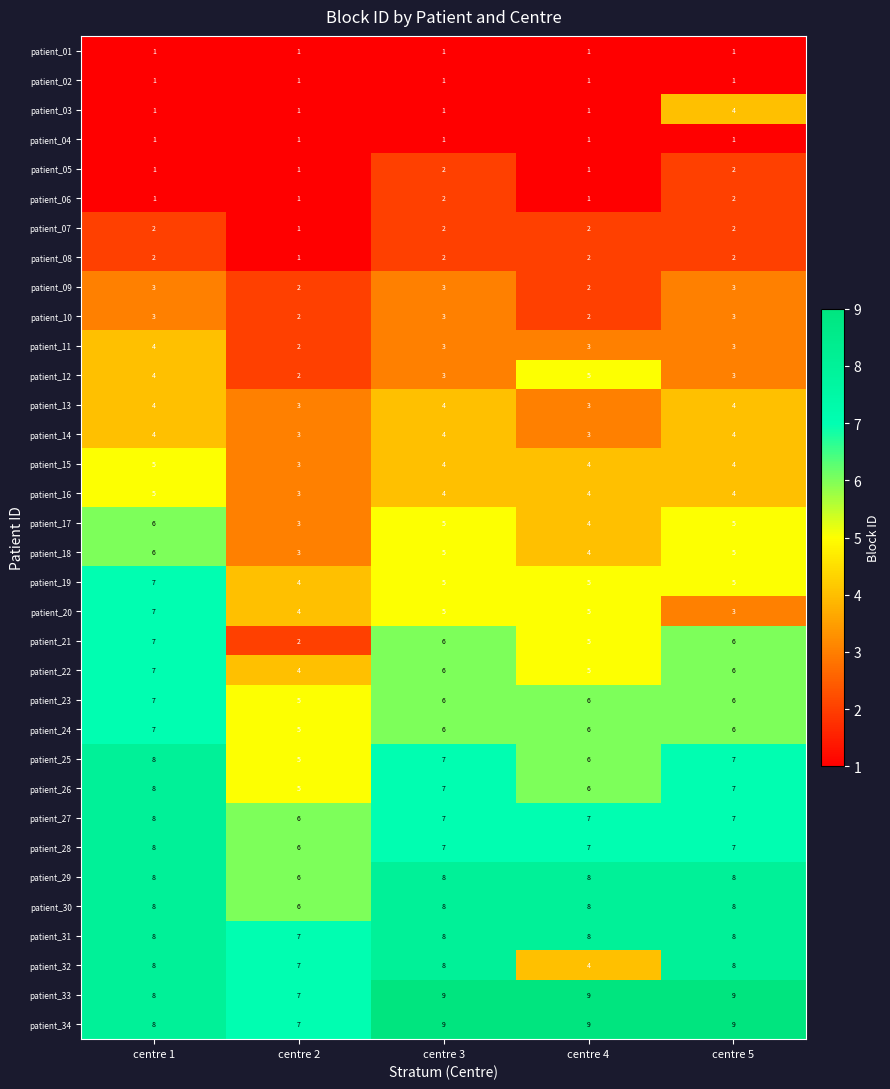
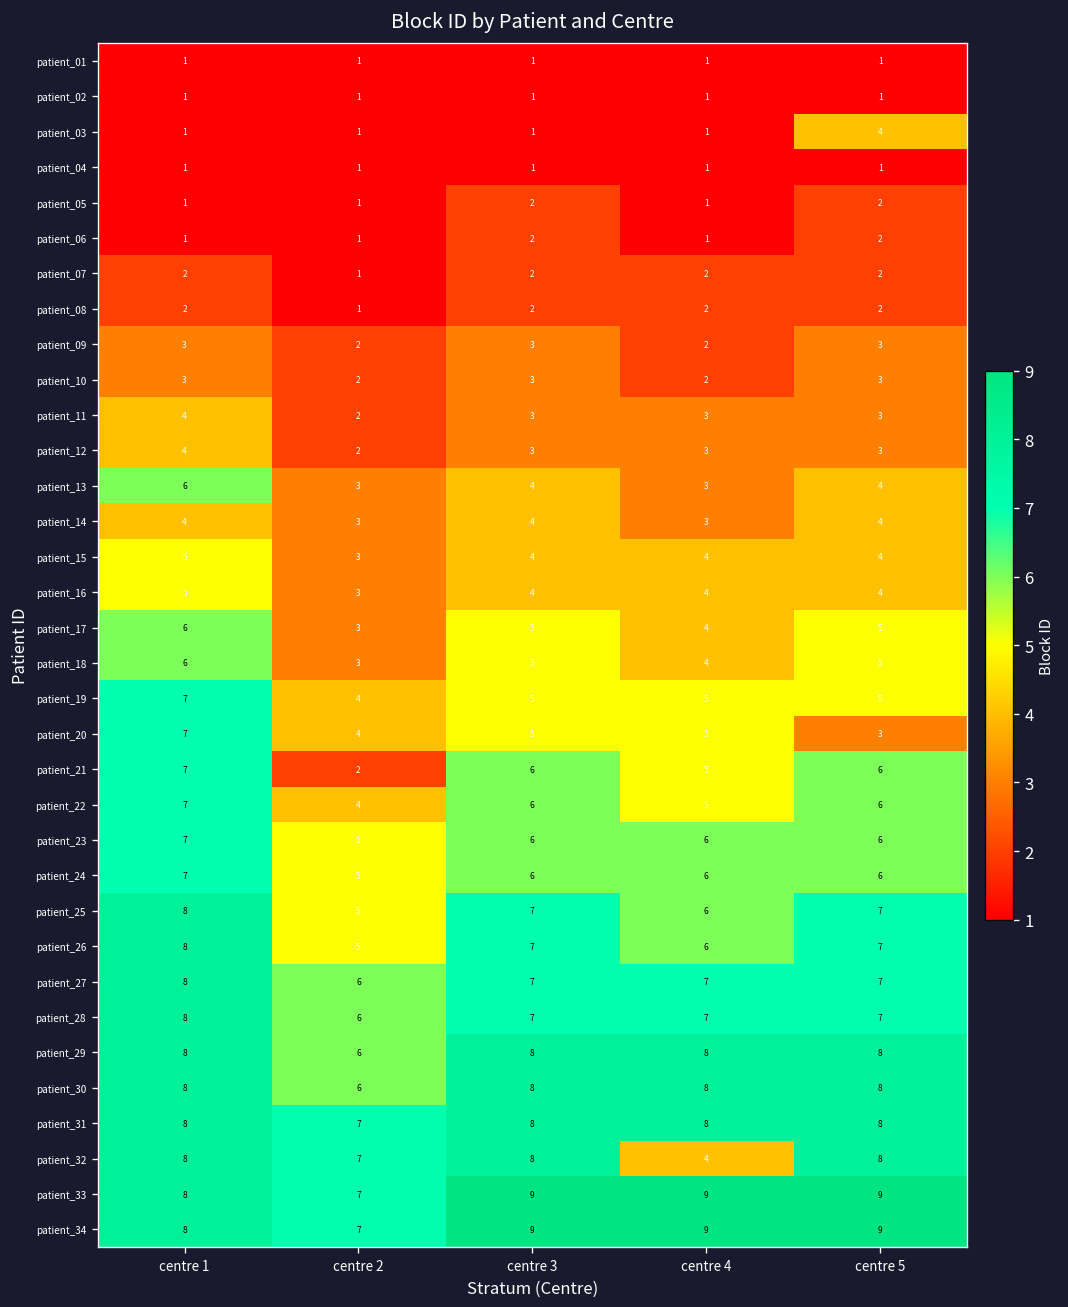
patient_12, centre 4: 5 -> 3
patient_13, centre 1: 4 -> 6
